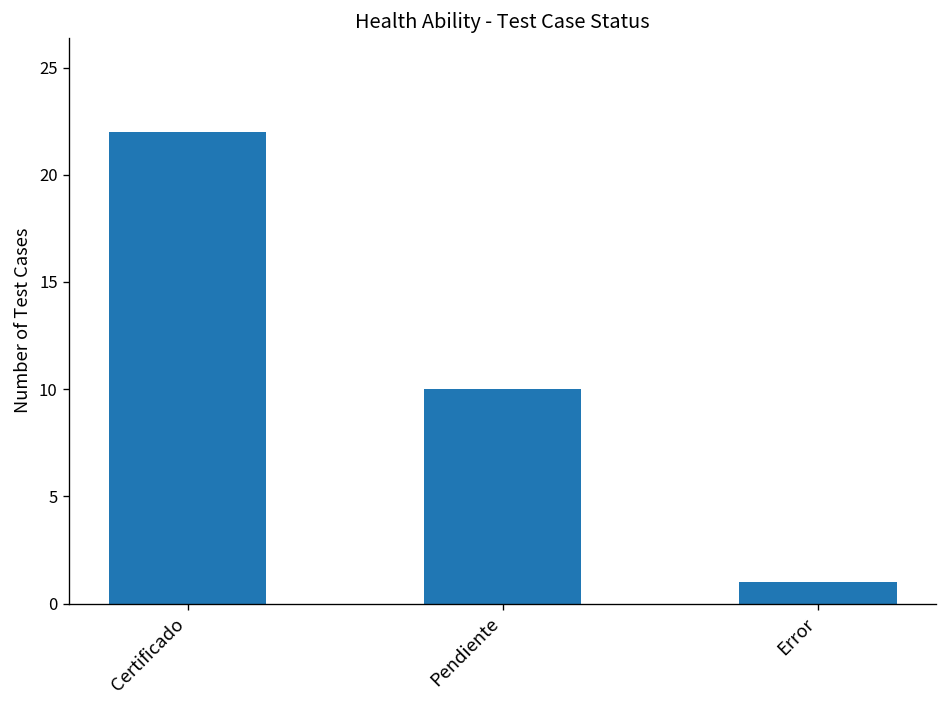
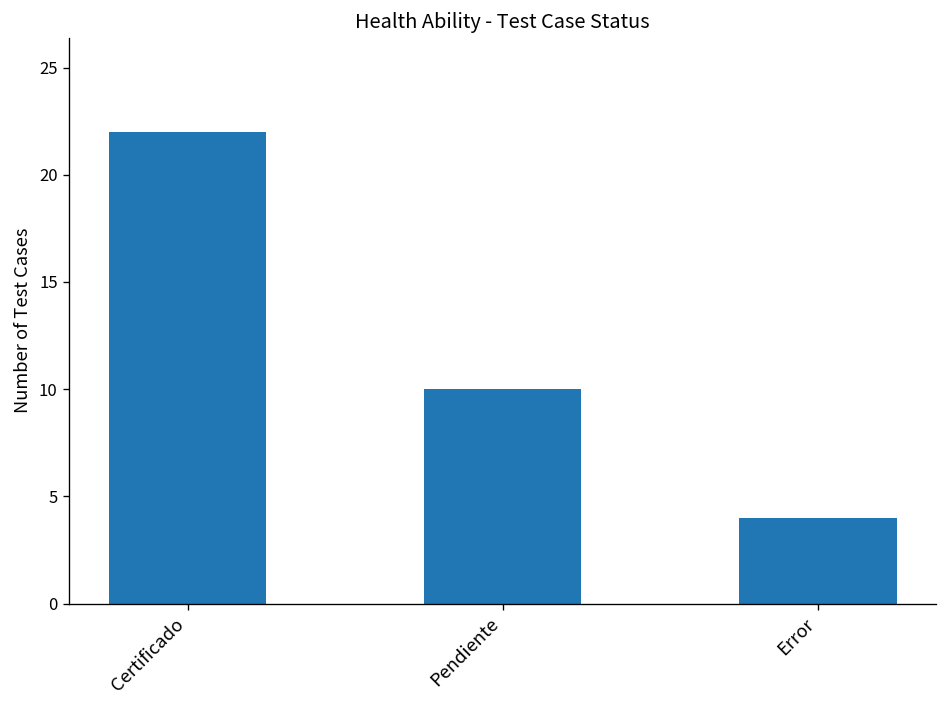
Error: 1 -> 4
